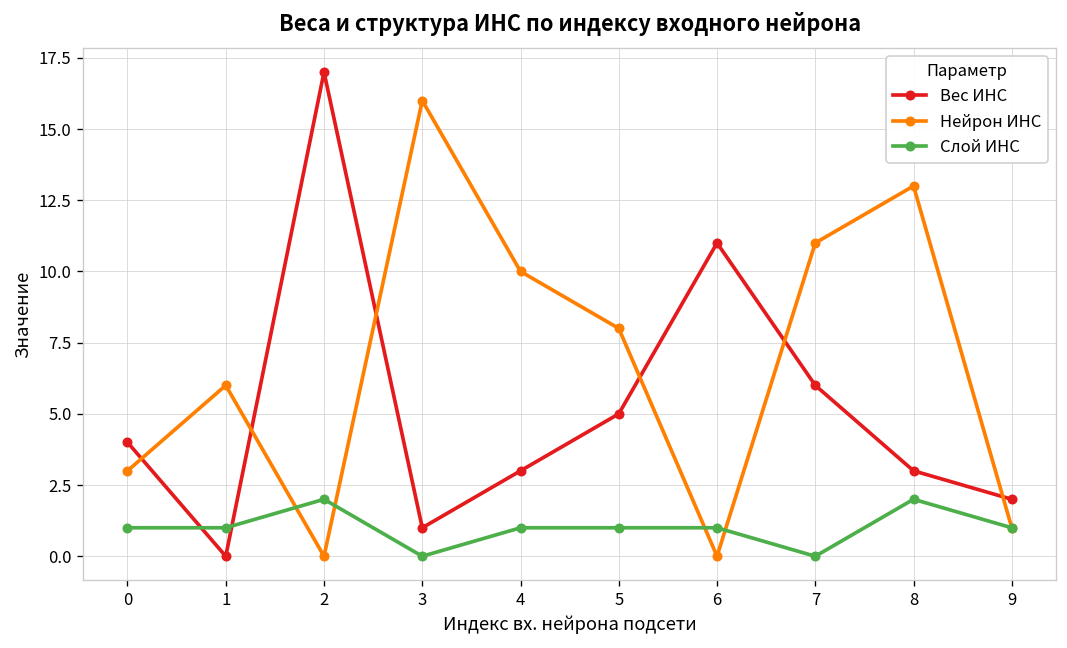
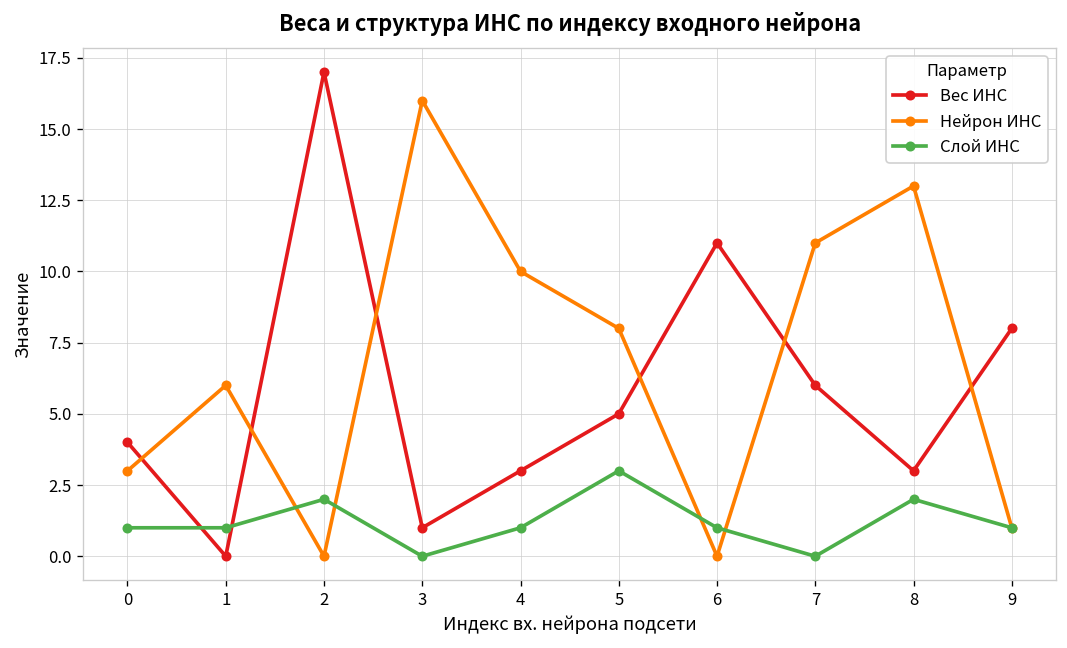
Слой ИНС, 5: 1 -> 3
Вес ИНС, 9: 2 -> 8
